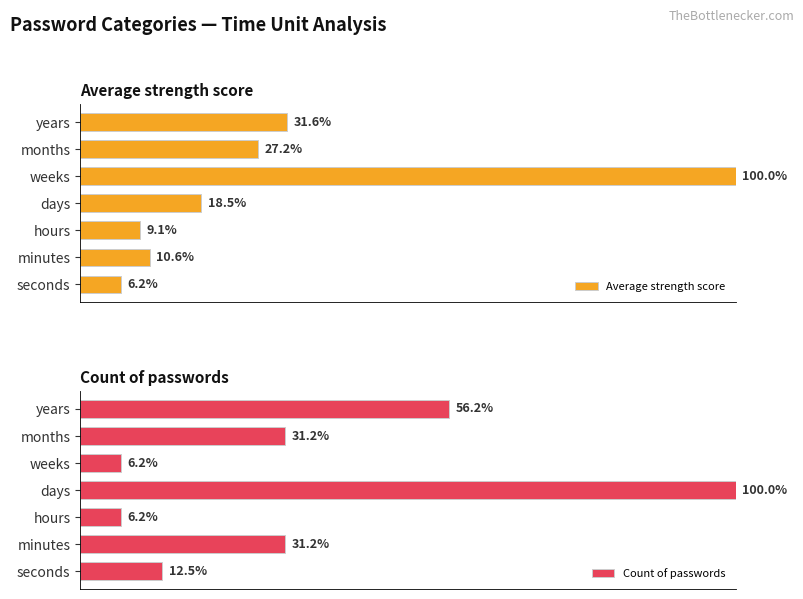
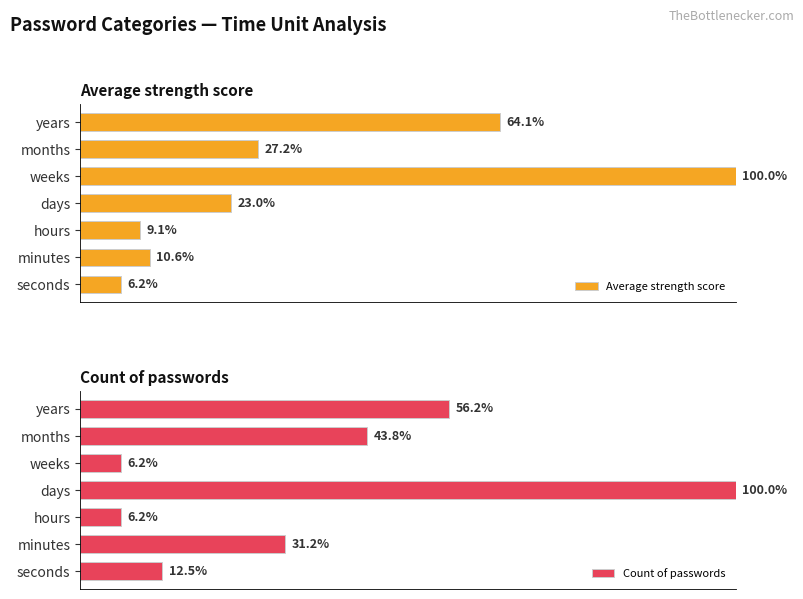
Average strength score, years: 31.6% -> 64.1%
Average strength score, days: 18.5% -> 23.0%
Count of passwords, months: 31.2% -> 43.8%
